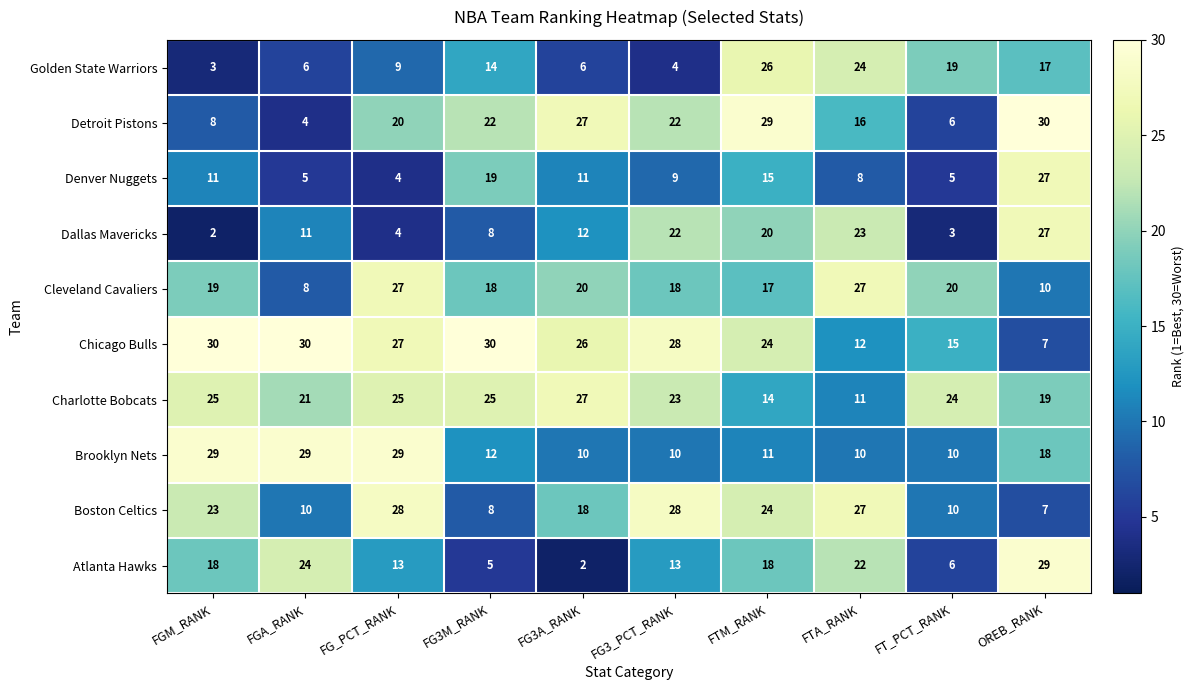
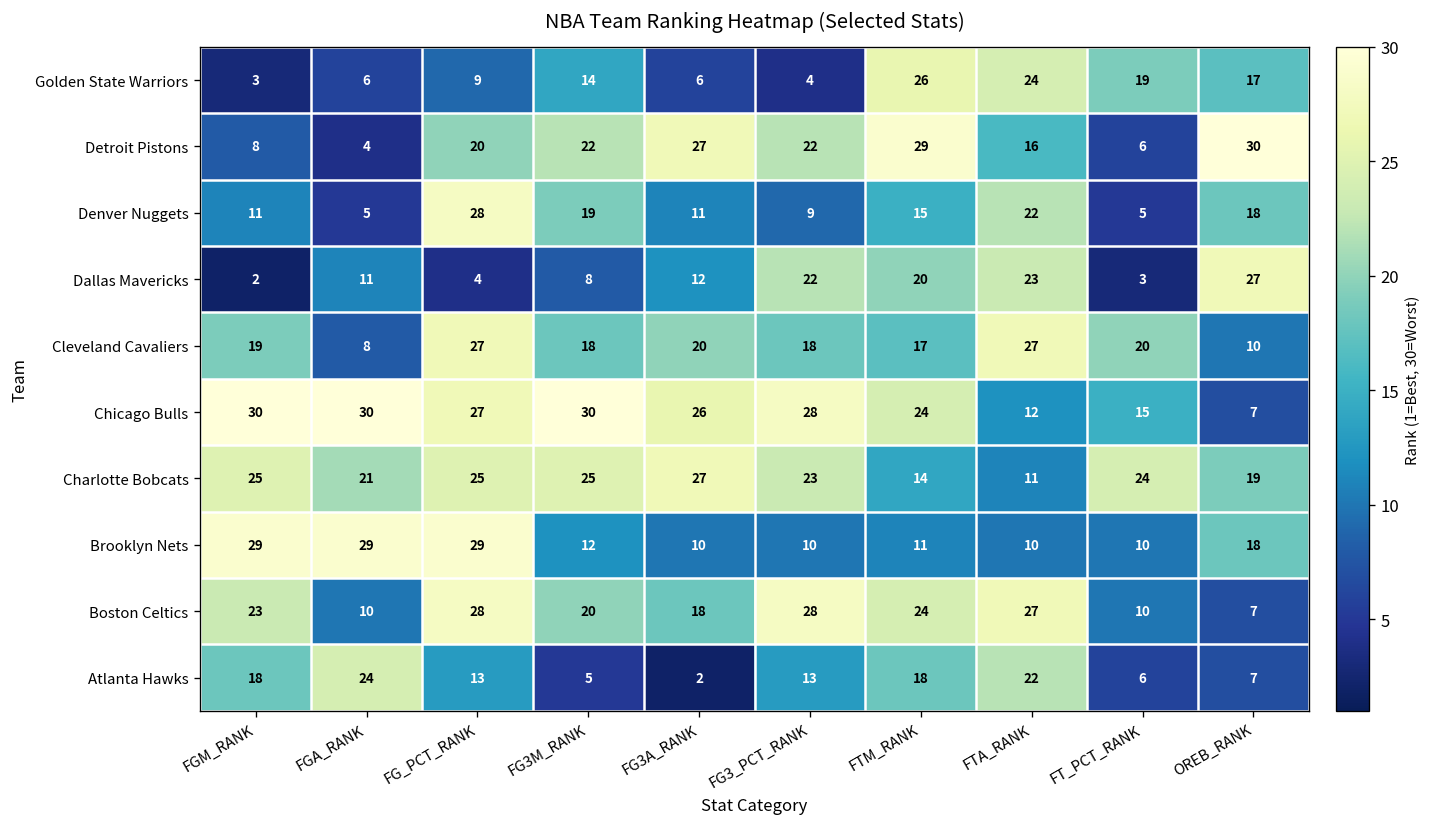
Denver Nuggets, FG_PCT_RANK: 4 -> 28
Denver Nuggets, FTA_RANK: 8 -> 22
Denver Nuggets, OREB_RANK: 27 -> 18
Boston Celtics, FG3M_RANK: 8 -> 20
Atlanta Hawks, OREB_RANK: 29 -> 7
